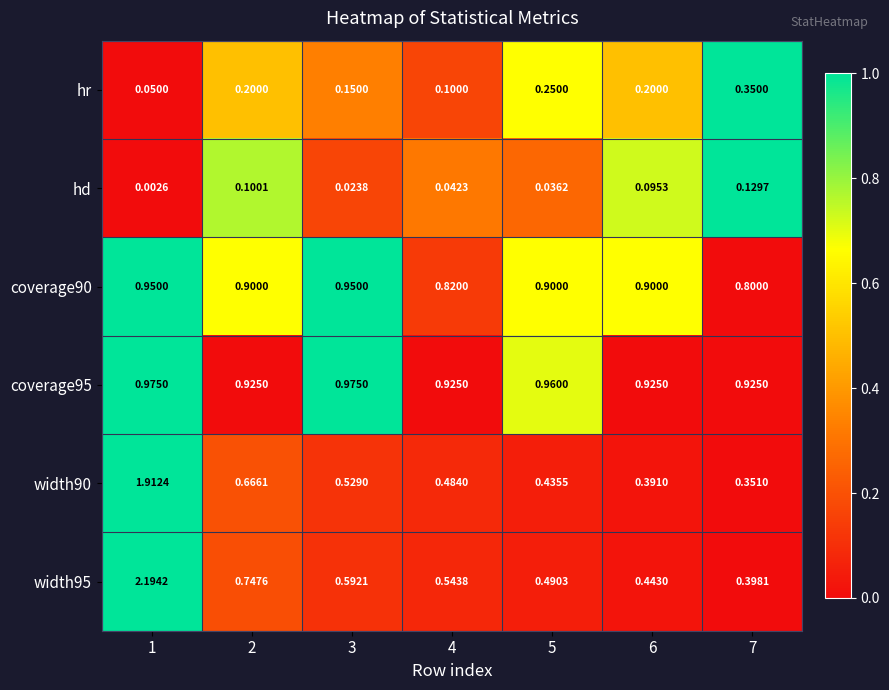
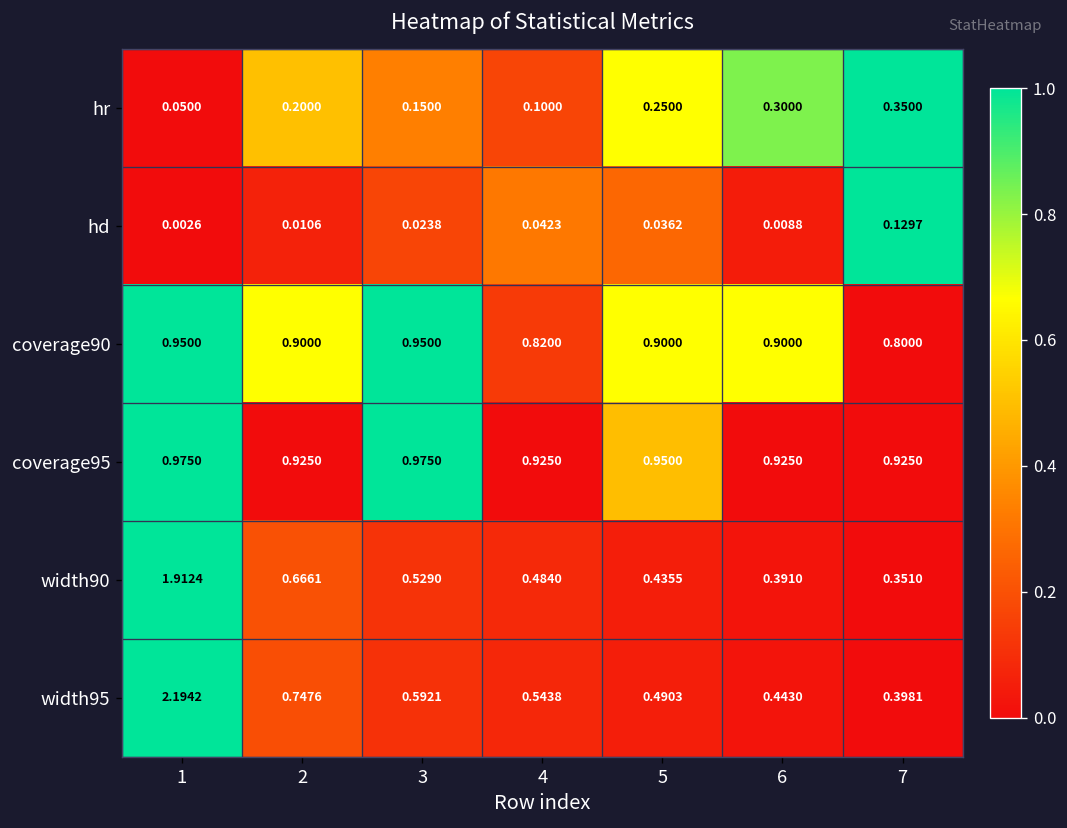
hr, 6: 0.2000 -> 0.3000
hd, 2: 0.1001 -> 0.0106
hd, 6: 0.0953 -> 0.0088
coverage95, 5: 0.9600 -> 0.9500
